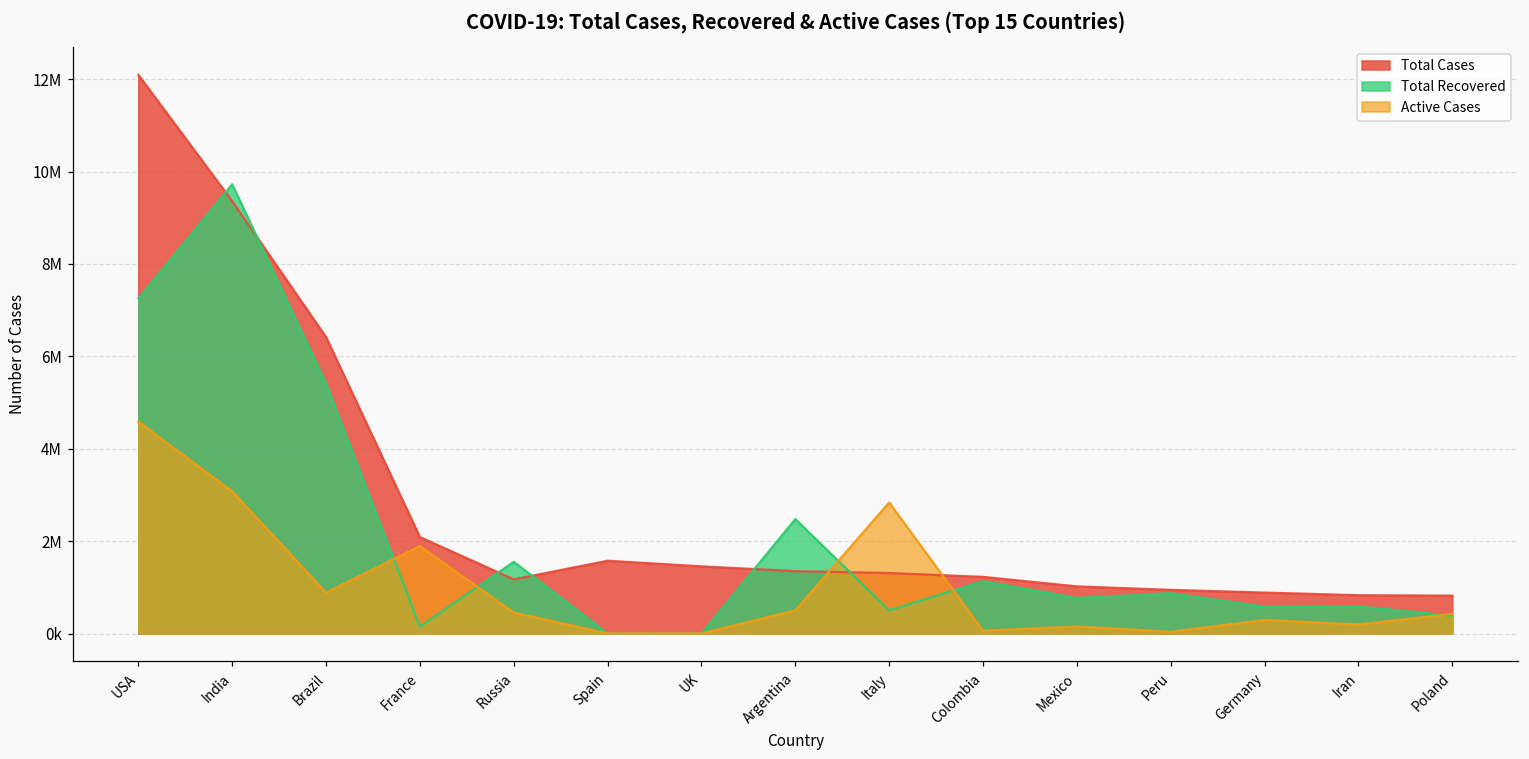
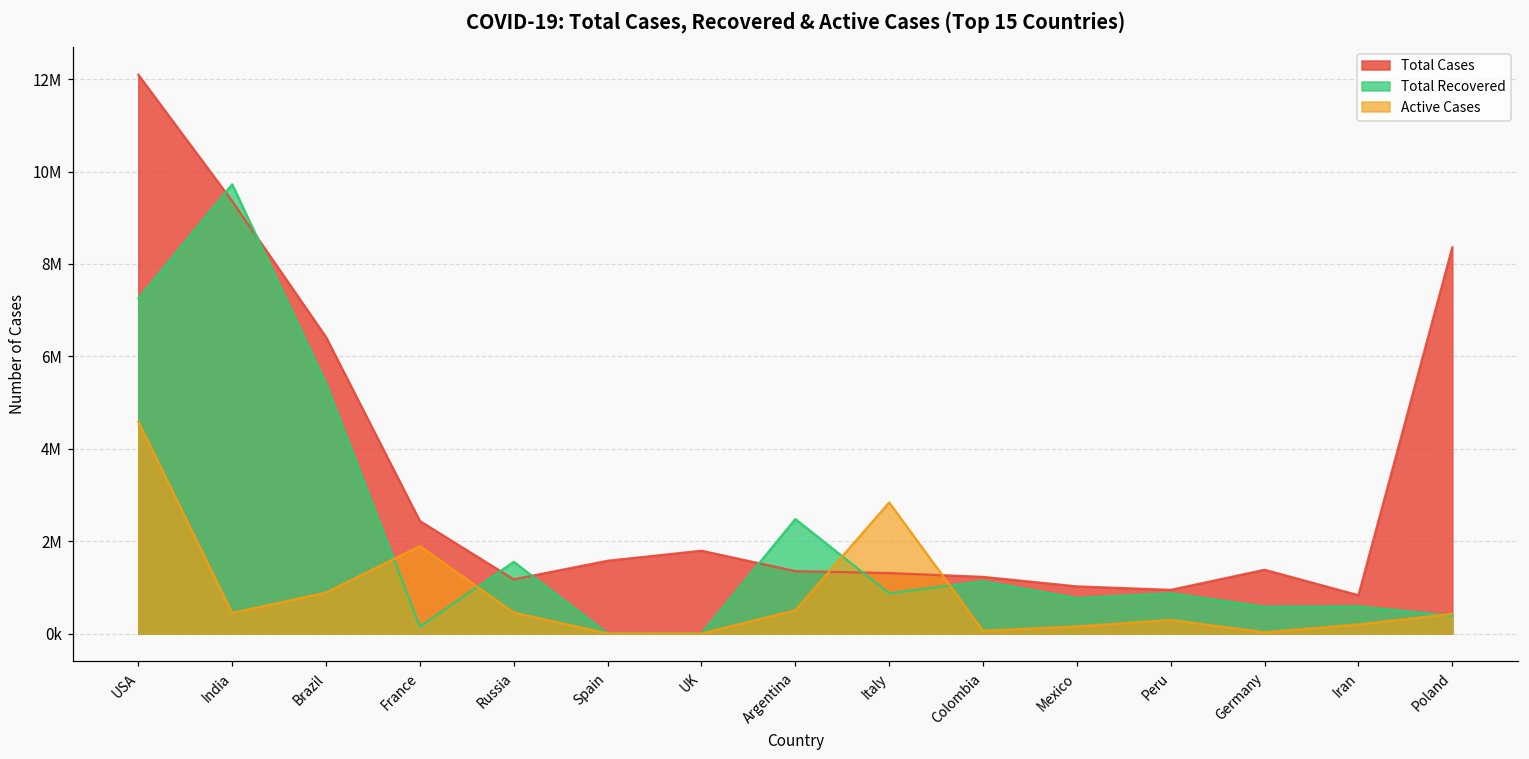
Active Cases, India: 3100000 -> 400000
Total Cases, France: 2100000 -> 2400000
Total Cases, UK: 1500000 -> 1800000
Total Recovered, Italy: 500000 -> 900000
Active Cases, Peru: 0 -> 300000
Total Cases, Germany: 900000 -> 1400000
Active Cases, Germany: 300000 -> 0
Total Cases, Poland: 800000 -> 8400000
